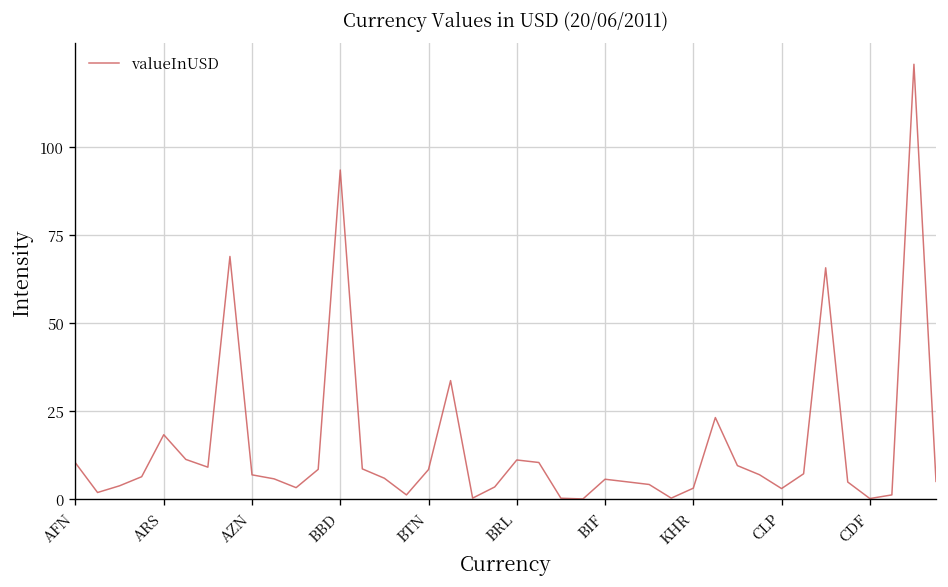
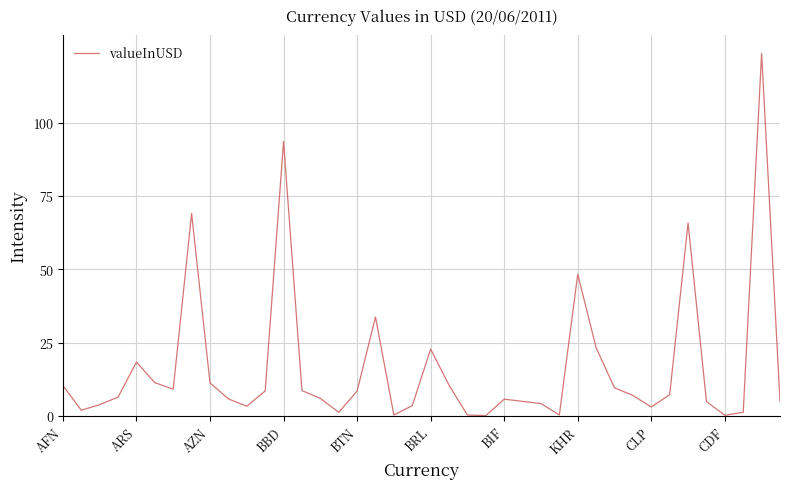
AZN: 7 -> 11
BRL: 11 -> 23
KHR: 3 -> 48
